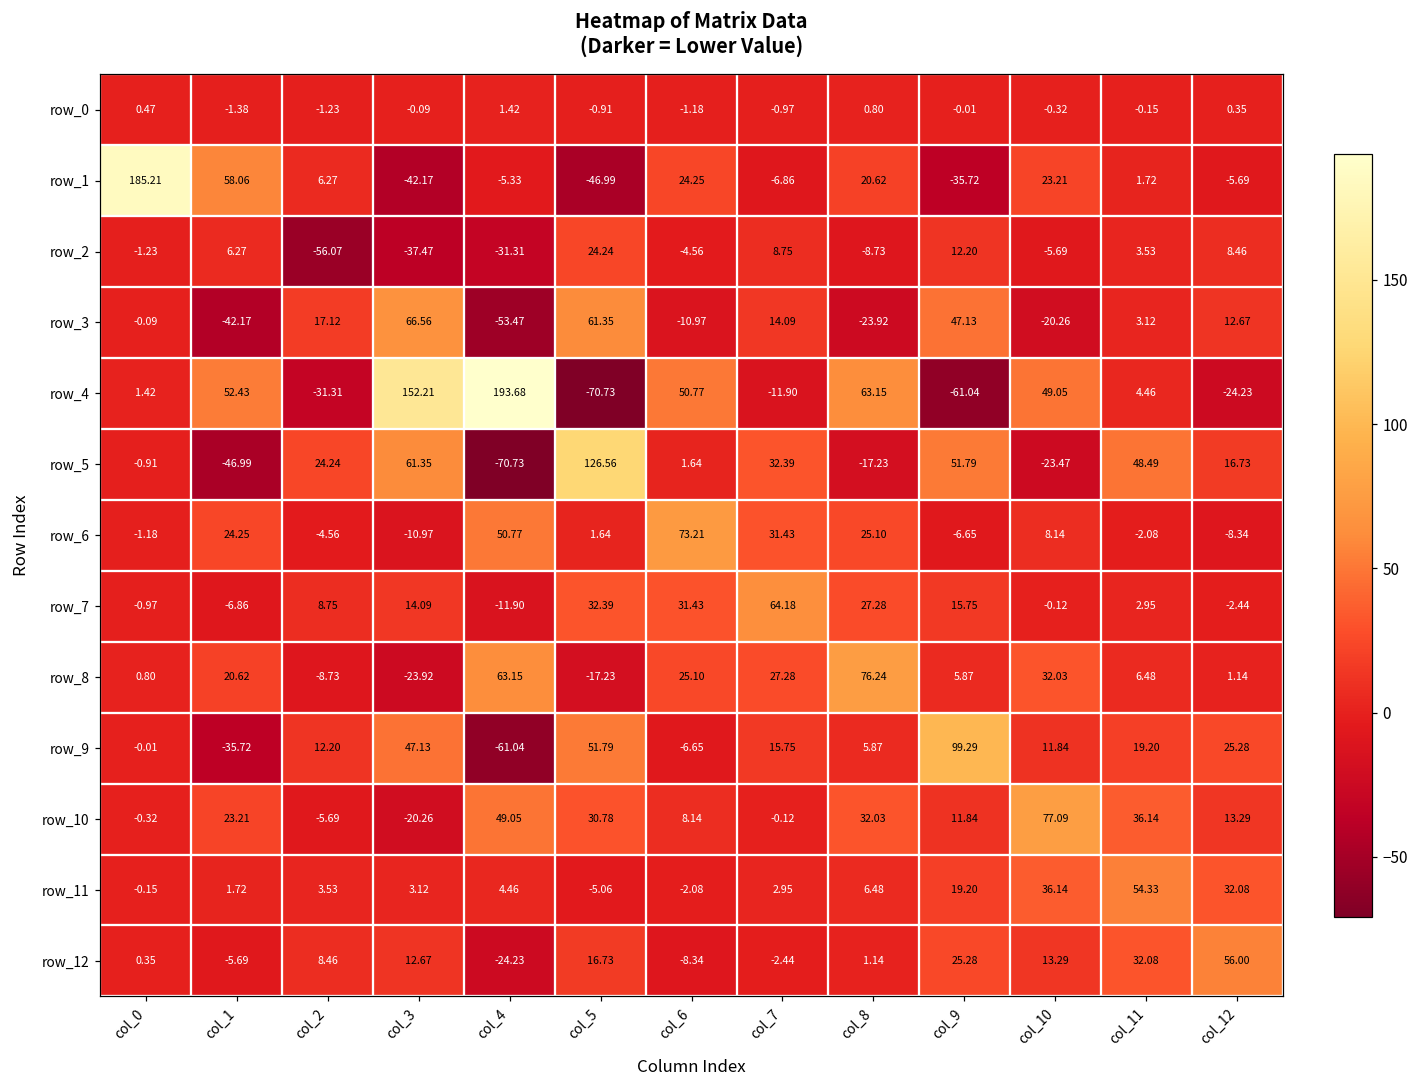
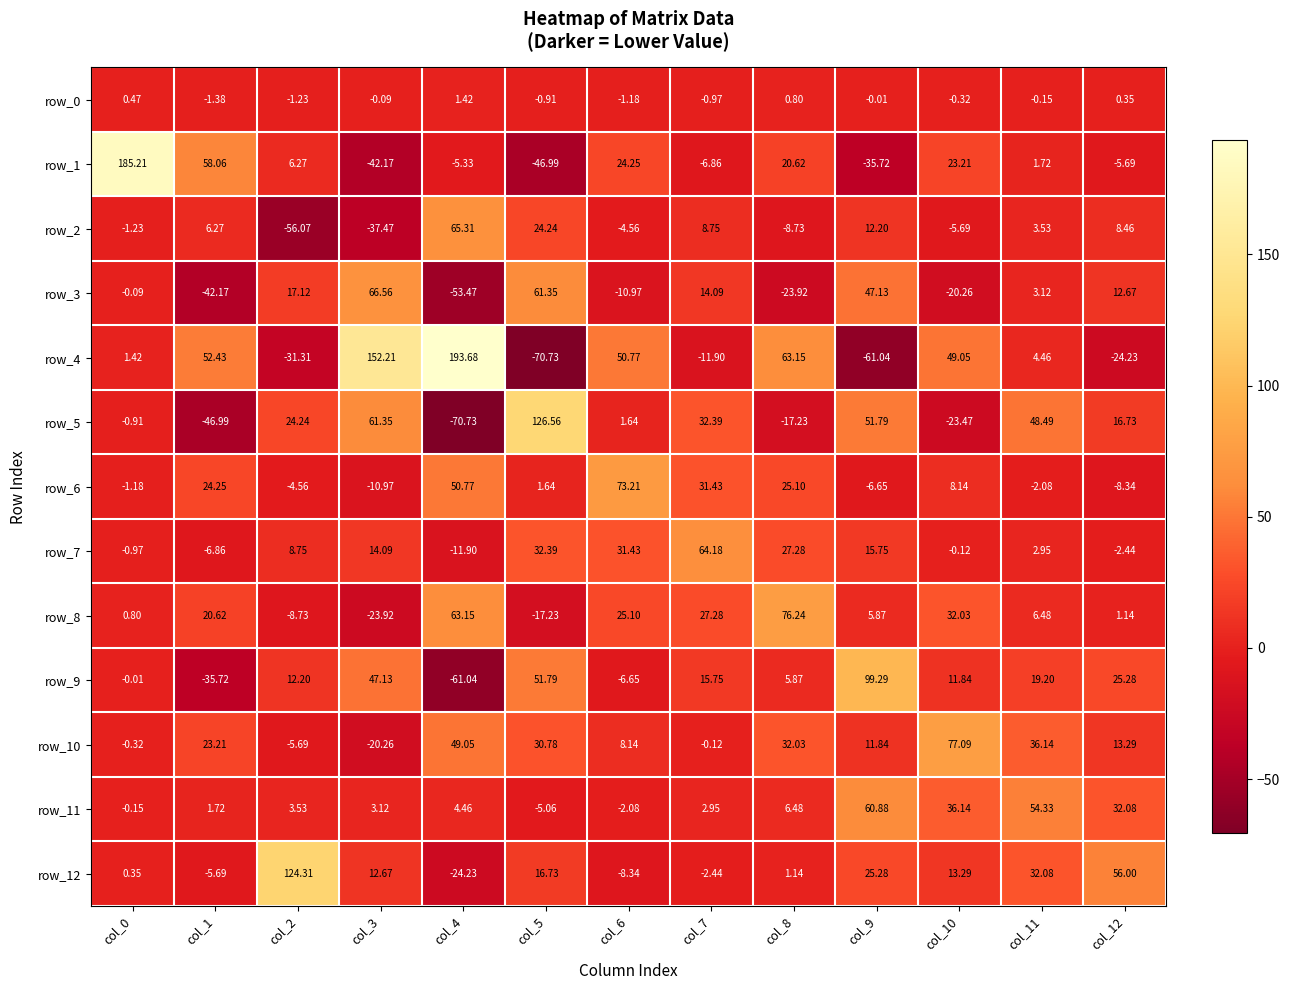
row_2, col_4: -31.31 -> 65.31
row_11, col_9: 19.20 -> 60.88
row_12, col_2: 8.46 -> 124.31
